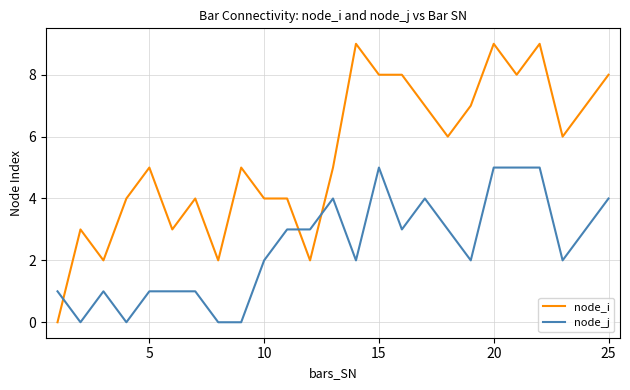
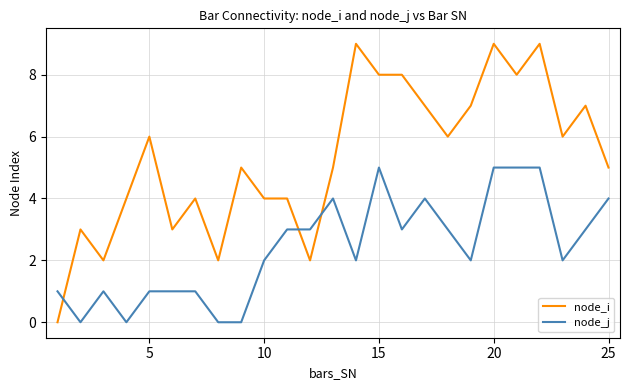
node_i, 5: 5 -> 6
node_i, 25: 8 -> 5
